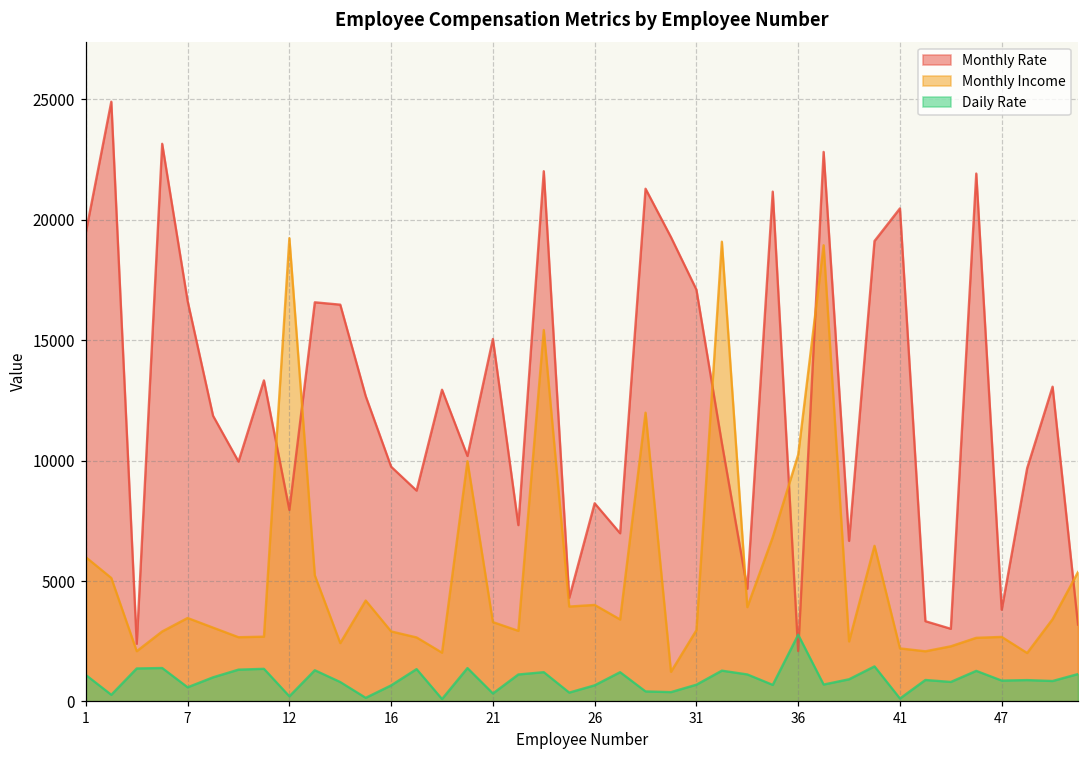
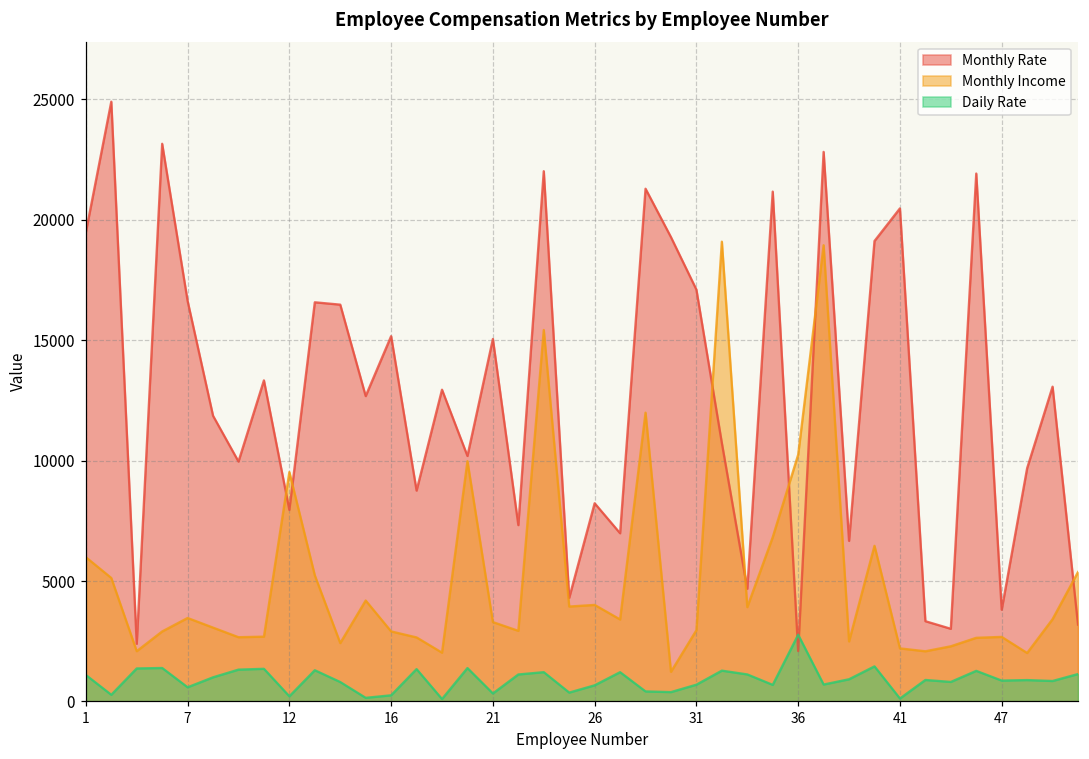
Monthly Income, 12: 19200 -> 9500
Monthly Rate, 16: 9800 -> 15200
Daily Rate, 16: 700 -> 300
